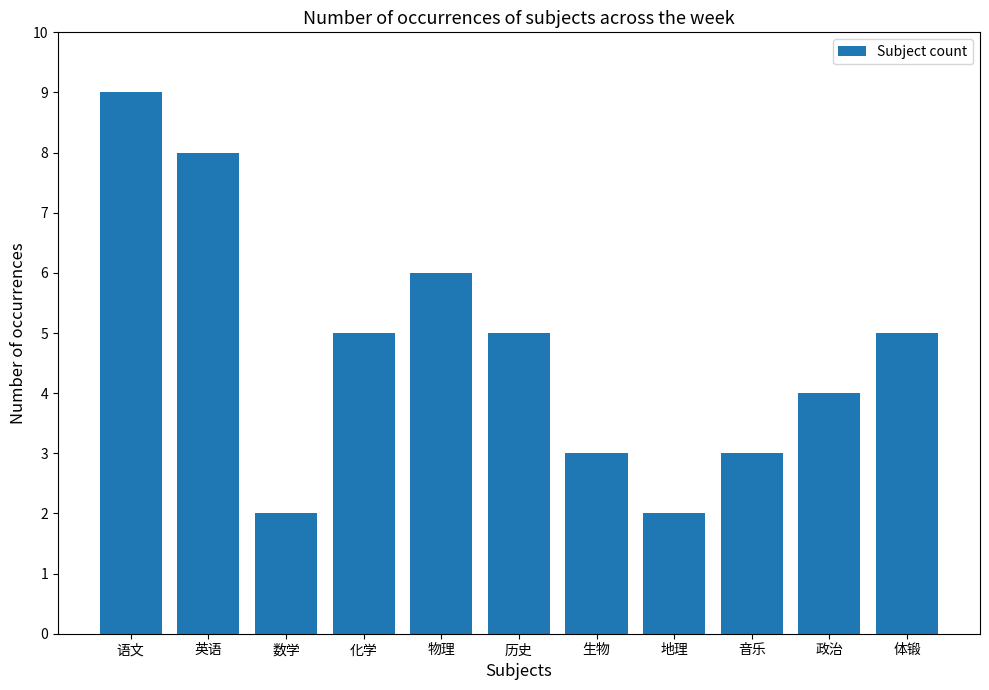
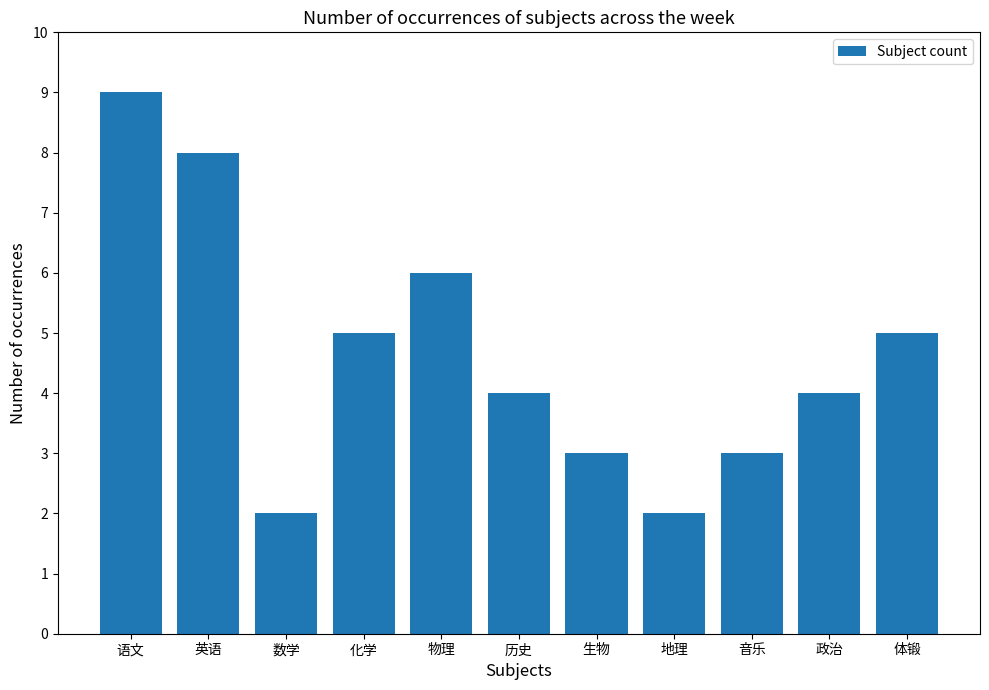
历史: 5 -> 4
